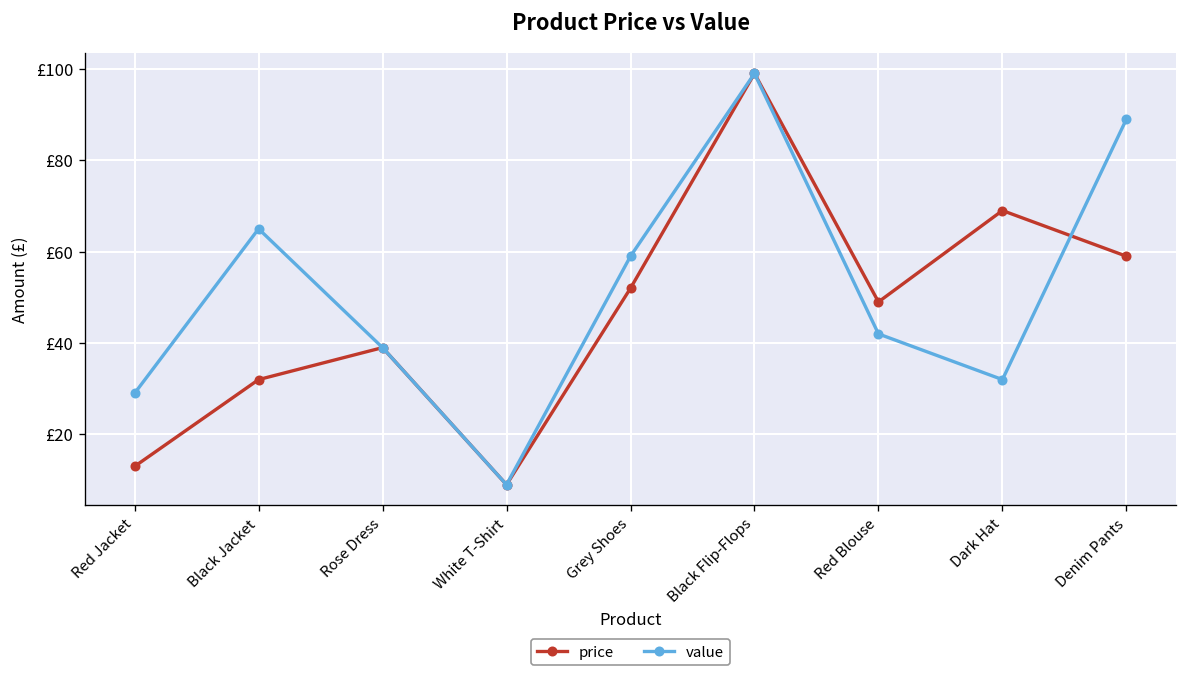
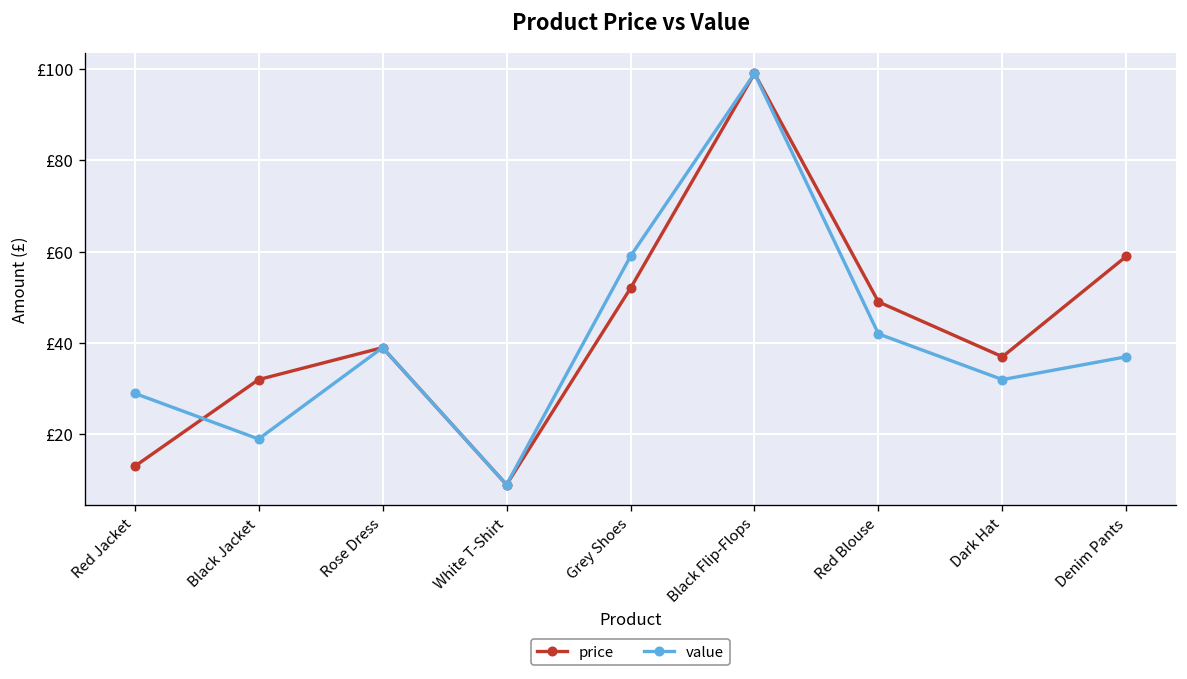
value, Black Jacket: £65 -> £19
price, Dark Hat: £69 -> £37
value, Denim Pants: £89 -> £37
